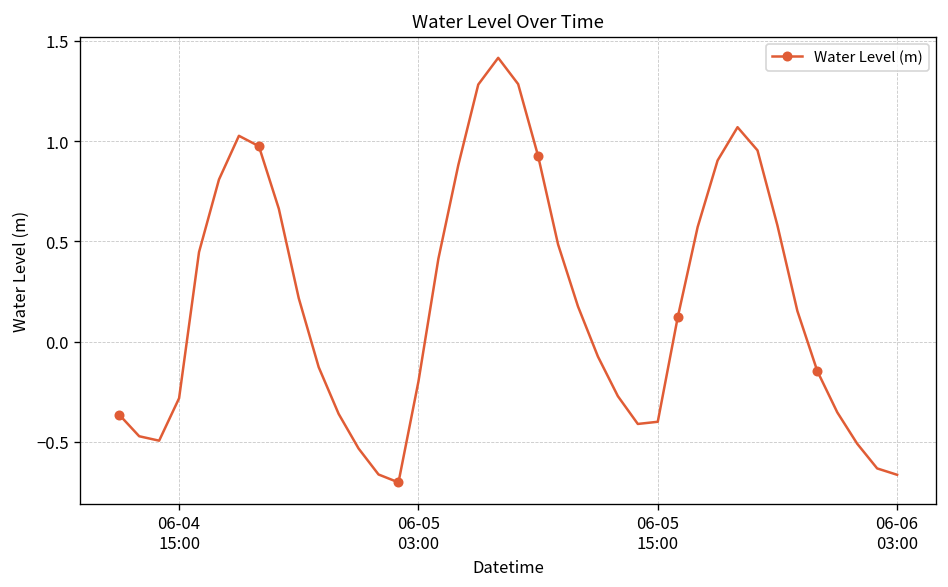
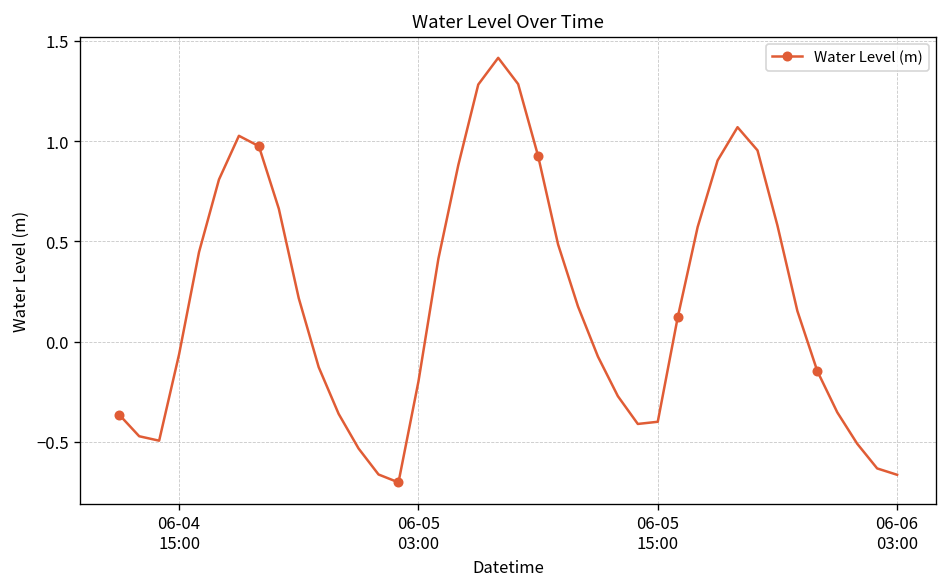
06-04 15:00: -0.28 -> -0.06
